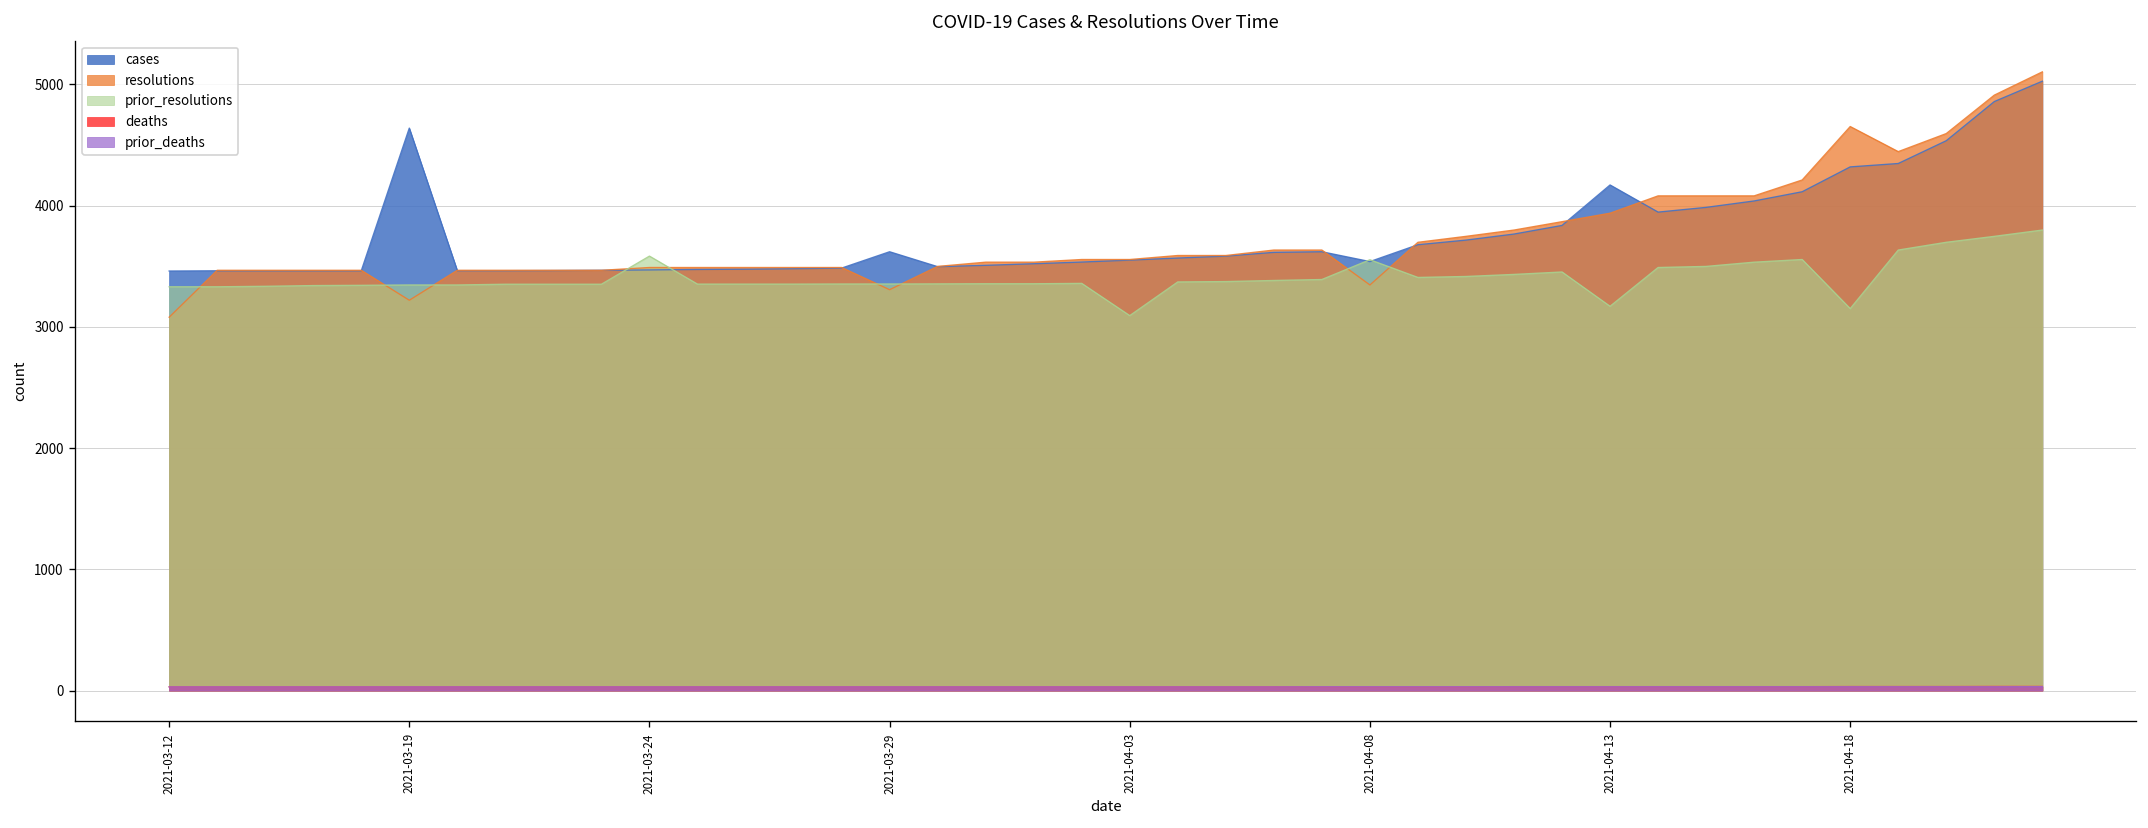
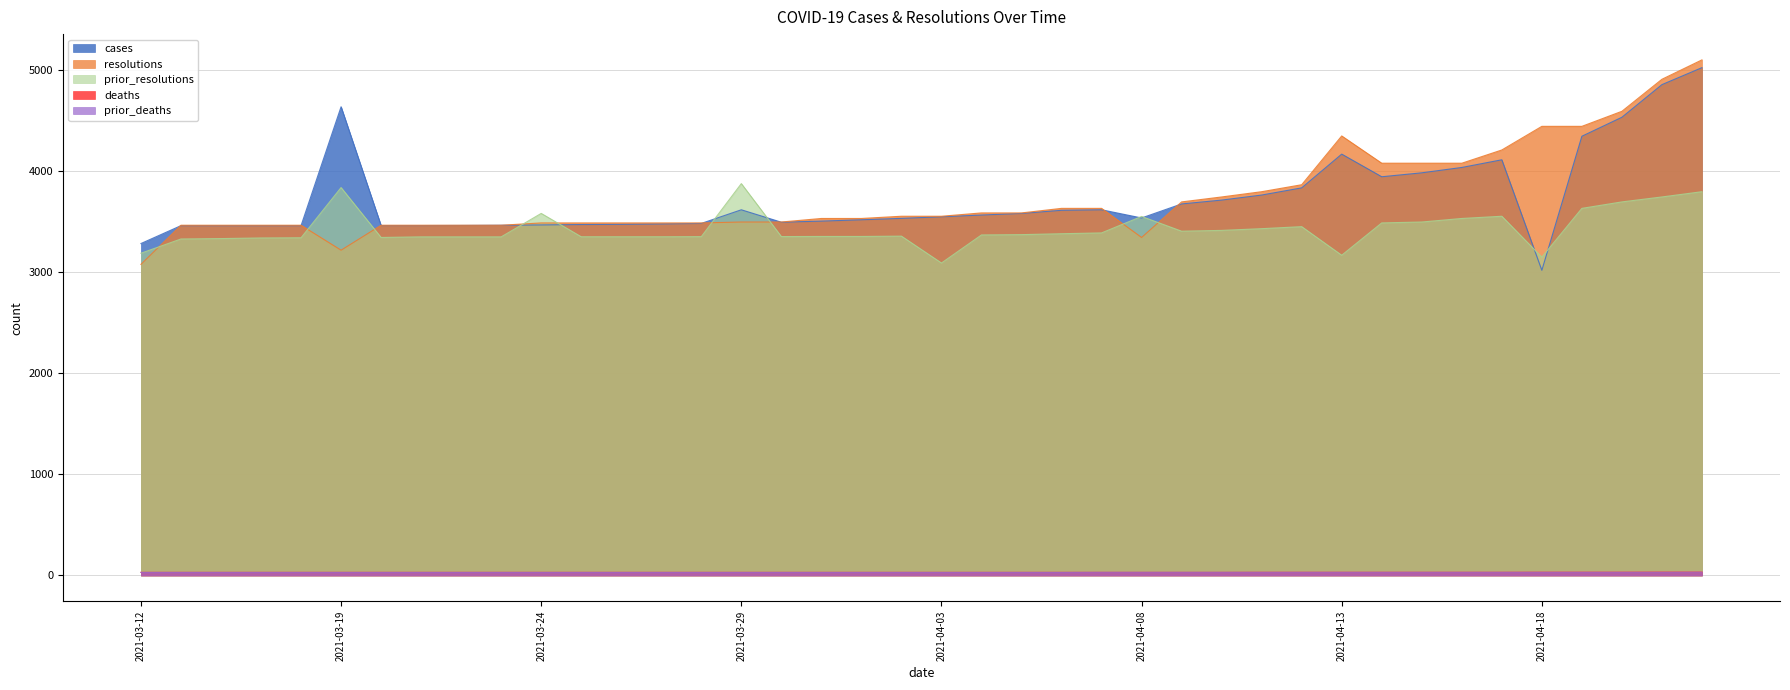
cases, 2021-03-12: 3460 -> 3290
prior_resolutions, 2021-03-12: 3330 -> 3190
prior_resolutions, 2021-03-19: 3350 -> 3840
resolutions, 2021-03-29: 3310 -> 3500
prior_resolutions, 2021-03-29: 3350 -> 3880
resolutions, 2021-04-13: 3940 -> 4350
cases, 2021-04-18: 4320 -> 3020
resolutions, 2021-04-18: 4650 -> 4450
